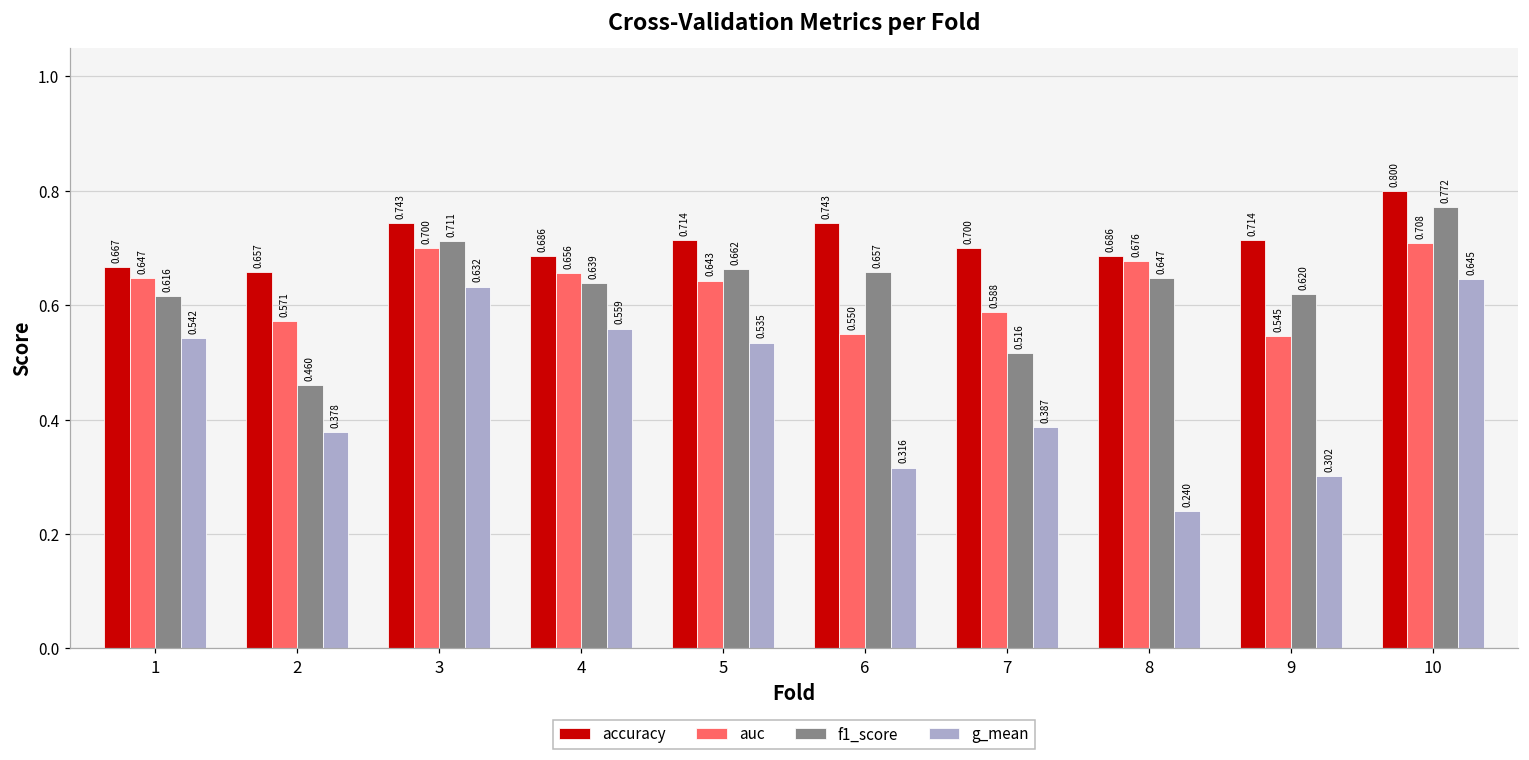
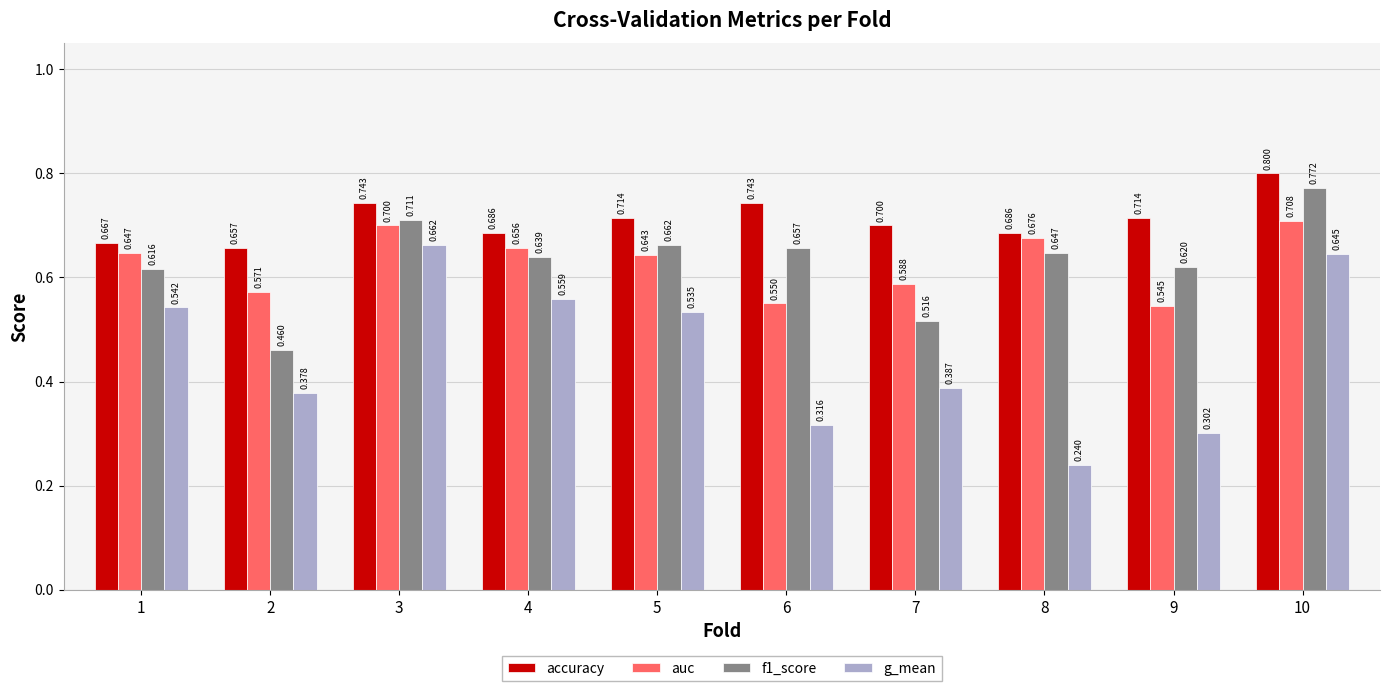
g_mean, 3: 0.632 -> 0.662
